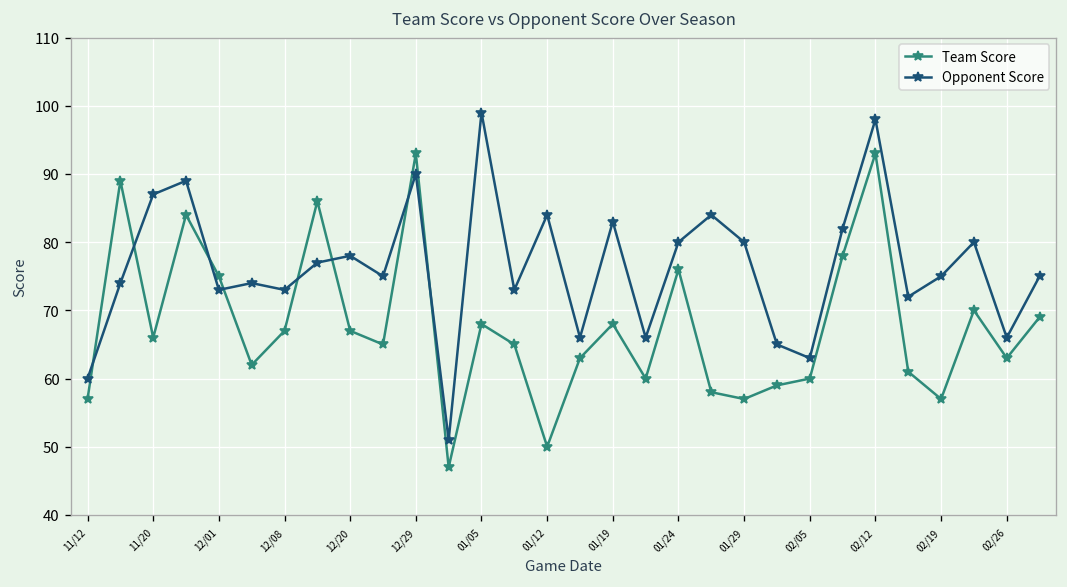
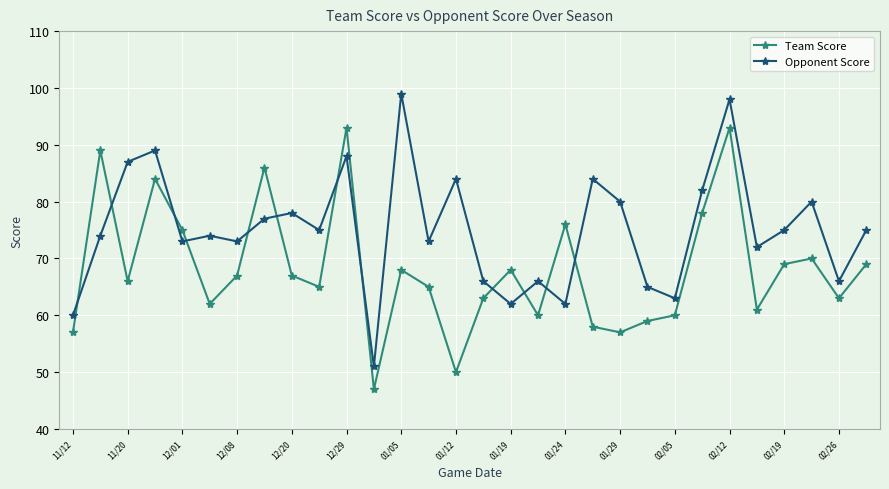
Opponent Score, 12/29: 90 -> 88
Opponent Score, 01/19: 83 -> 62
Opponent Score, 01/24: 80 -> 62
Team Score, 02/19: 57 -> 69
